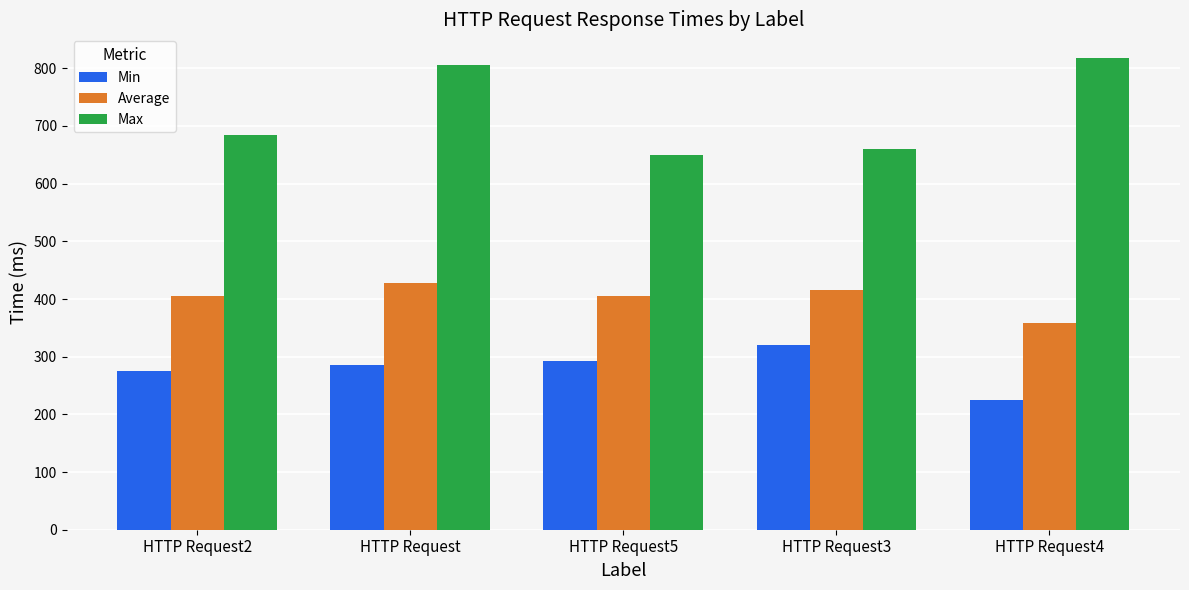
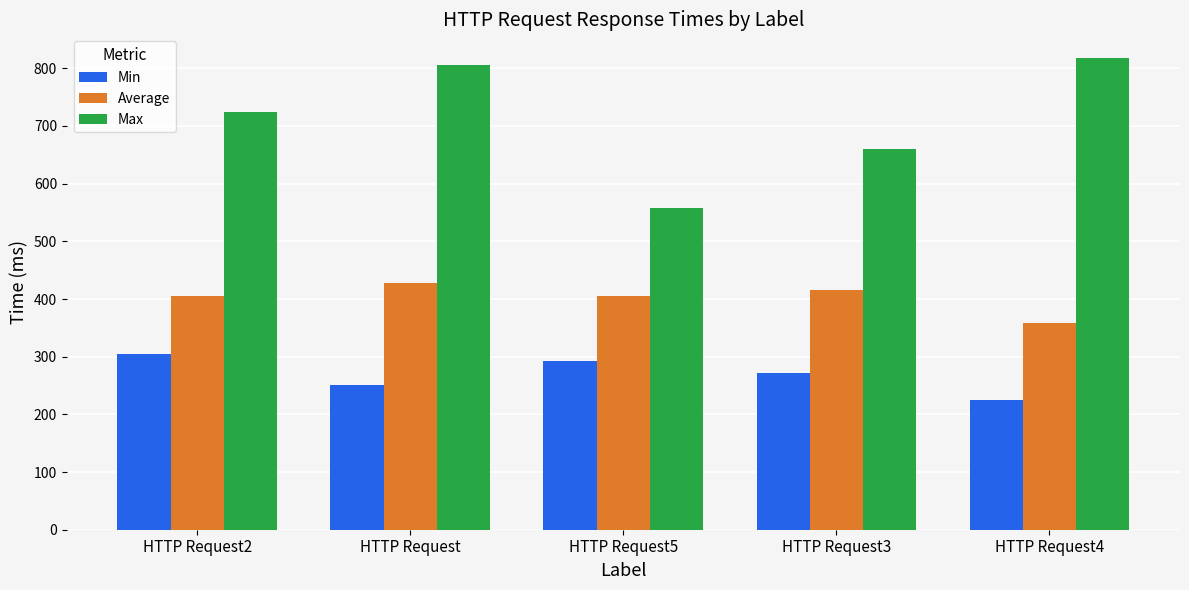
Min, HTTP Request2: 280 -> 300
Max, HTTP Request2: 680 -> 720
Min, HTTP Request: 290 -> 250
Max, HTTP Request5: 650 -> 560
Min, HTTP Request3: 320 -> 270
